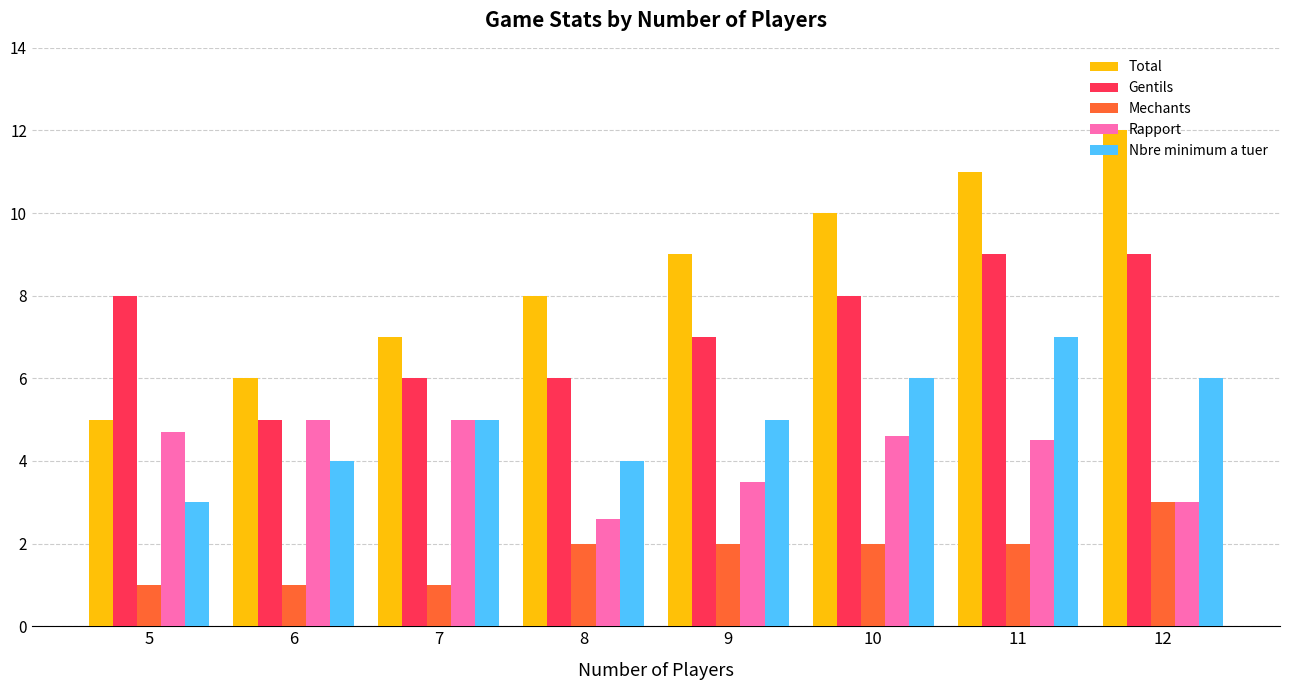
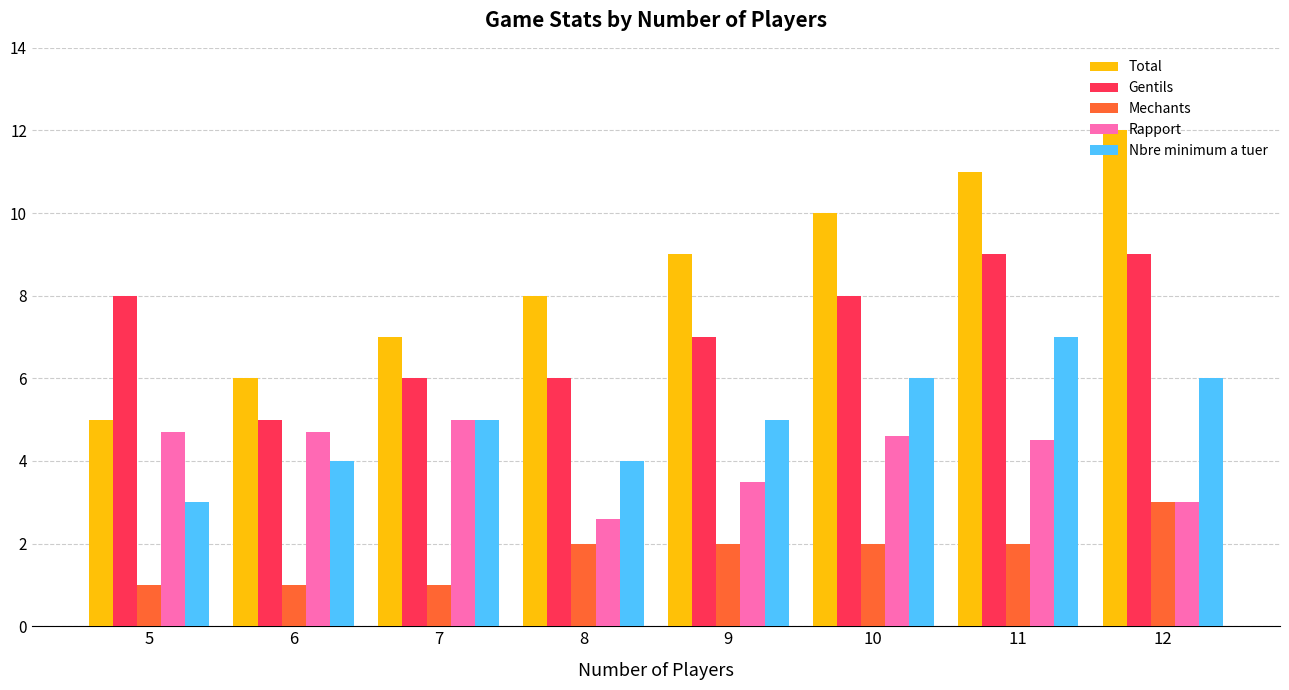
Rapport, 6: 5.0 -> 4.7
